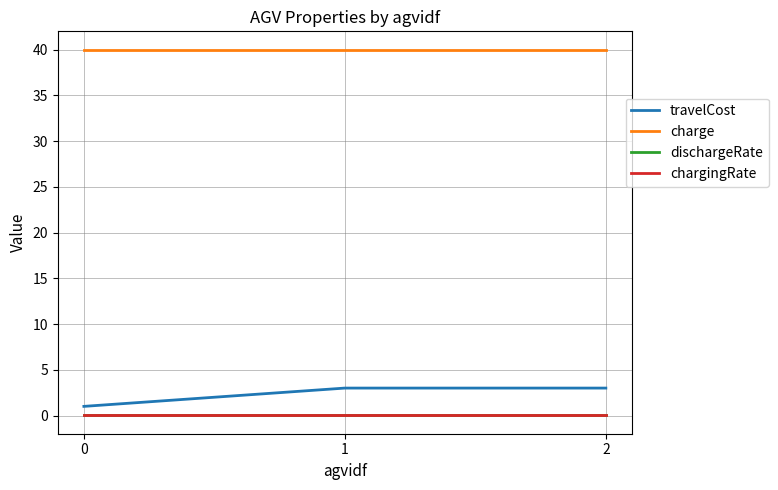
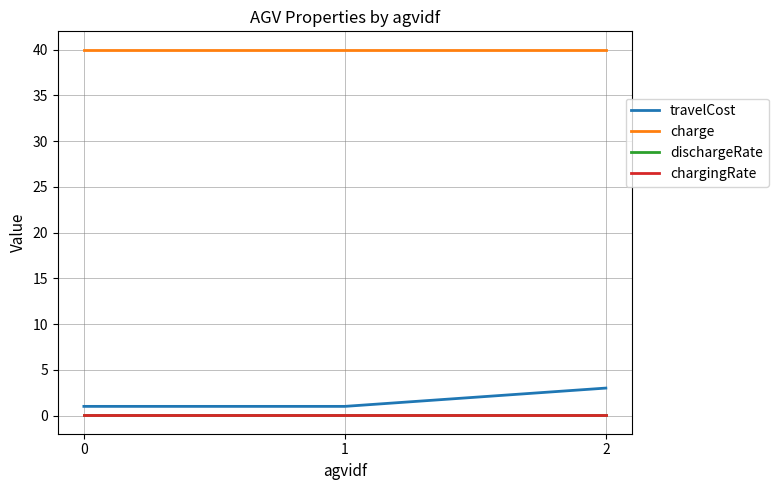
travelCost, 1: 3 -> 1
